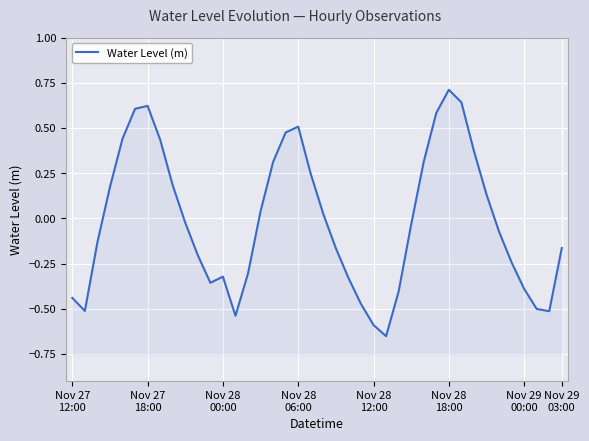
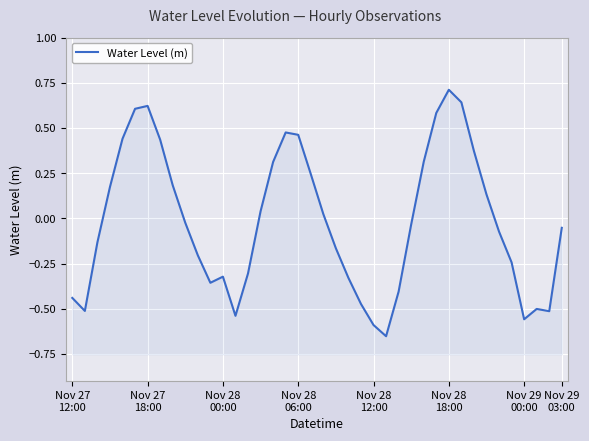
Nov 28 06:00: 0.51 -> 0.46
Nov 29 00:00: -0.39 -> -0.56
Nov 29 03:00: -0.16 -> -0.05
